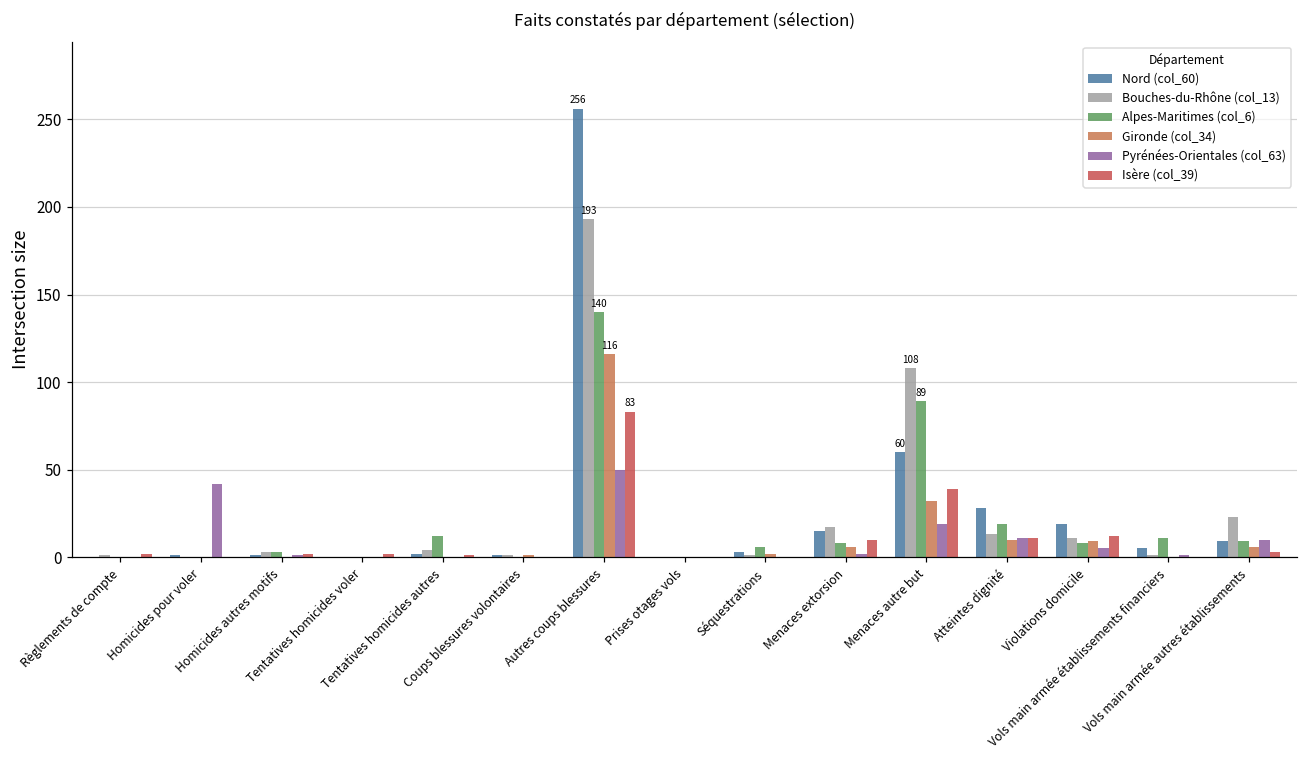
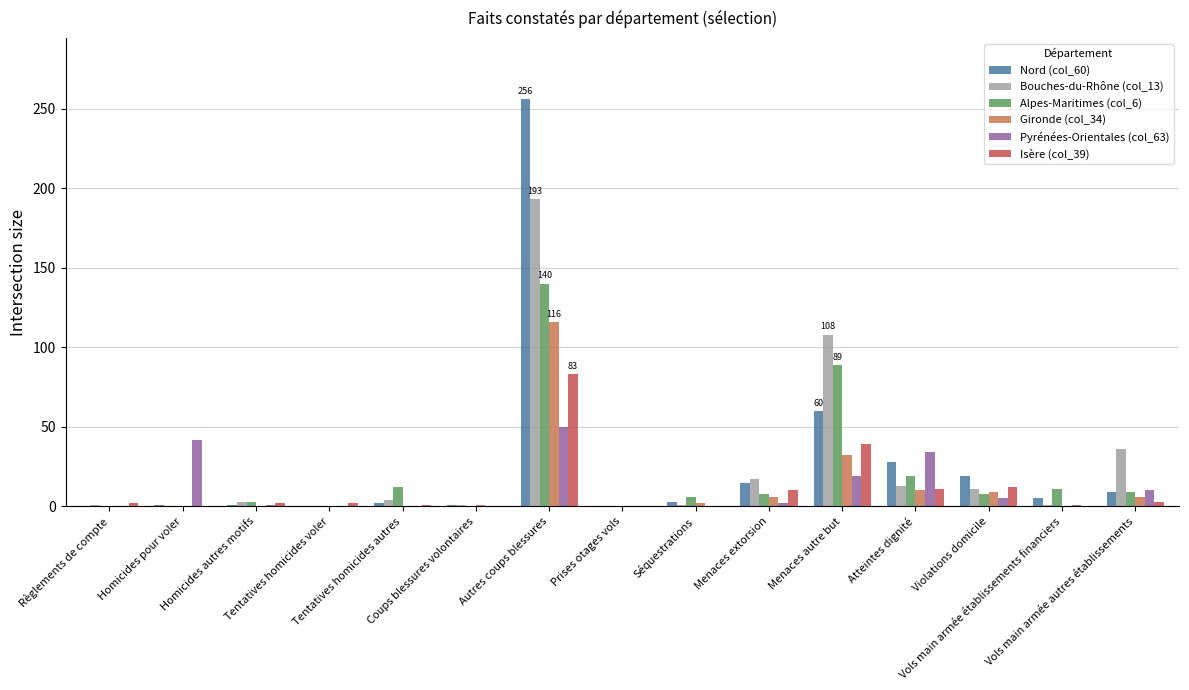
Pyrénées-Orientales (col_63), Atteintes dignité: 11 -> 34
Bouches-du-Rhône (col_13), Vols main armée autres établissements: 23 -> 36
